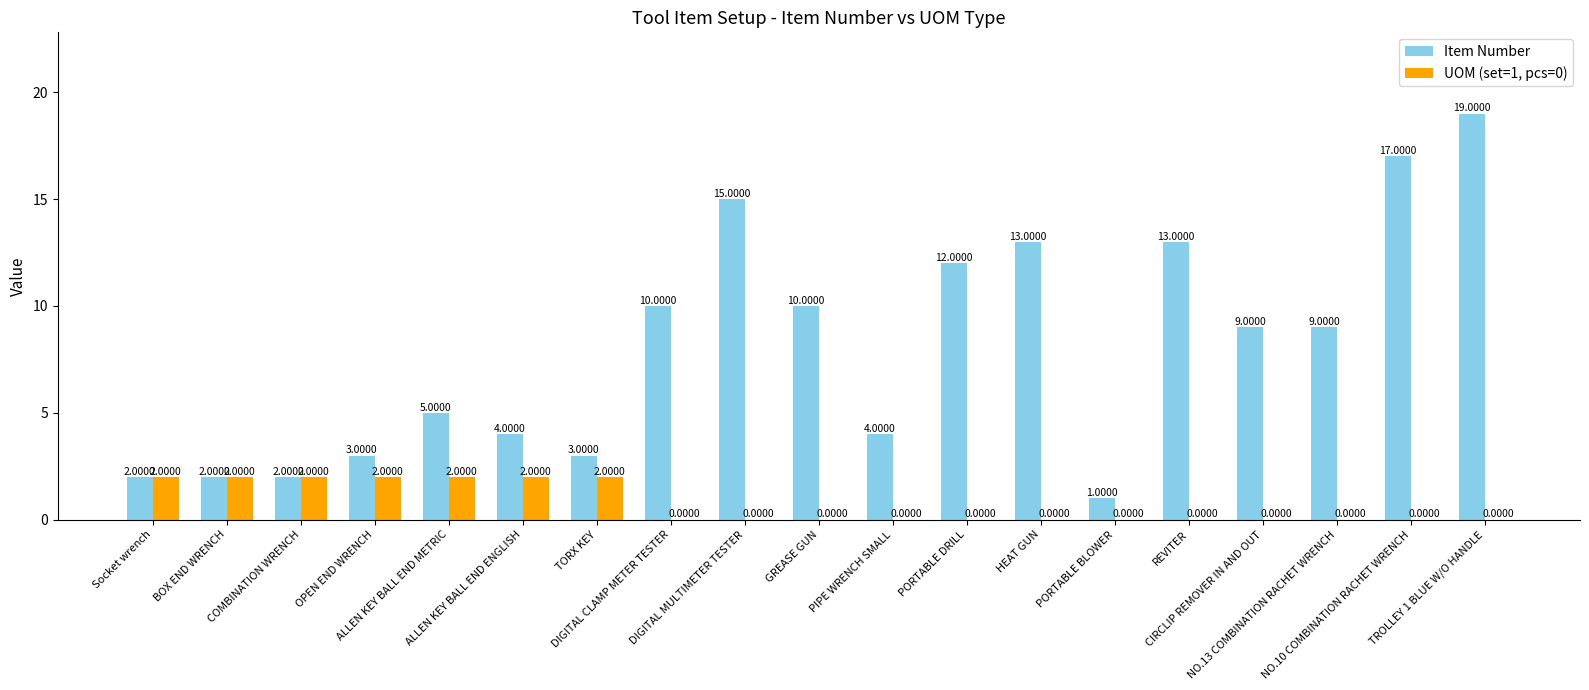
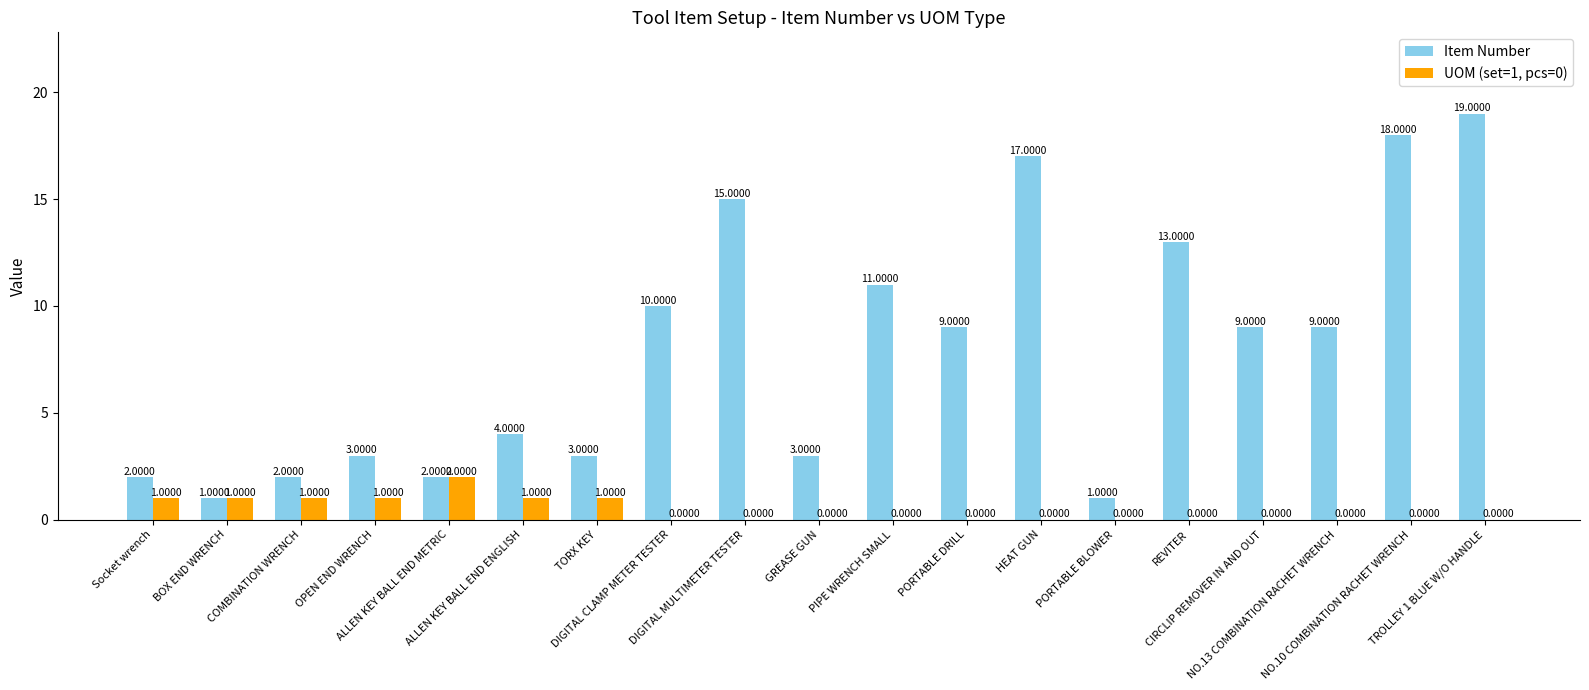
UOM (set=1, pcs=0), Socket wrench: 2.0000 -> 1.0000
Item Number, BOX END WRENCH: 2.0000 -> 1.0000
UOM (set=1, pcs=0), BOX END WRENCH: 2.0000 -> 1.0000
UOM (set=1, pcs=0), COMBINATION WRENCH: 2.0000 -> 1.0000
UOM (set=1, pcs=0), OPEN END WRENCH: 2.0000 -> 1.0000
Item Number, ALLEN KEY BALL END METRIC: 5.0000 -> 2.0000
UOM (set=1, pcs=0), ALLEN KEY BALL END ENGLISH: 2.0000 -> 1.0000
UOM (set=1, pcs=0), TORX KEY: 2.0000 -> 1.0000
Item Number, GREASE GUN: 10.0000 -> 3.0000
Item Number, PIPE WRENCH SMALL: 4.0000 -> 11.0000
Item Number, PORTABLE DRILL: 12.0000 -> 9.0000
Item Number, HEAT GUN: 13.0000 -> 17.0000
Item Number, NO.10 COMBINATION RACHET WRENCH: 17.0000 -> 18.0000
